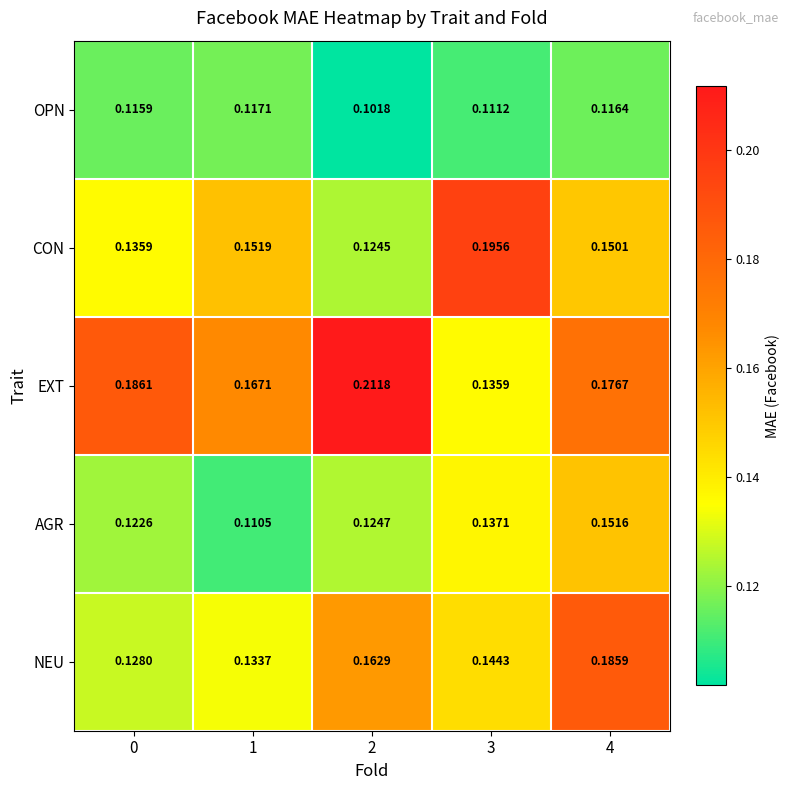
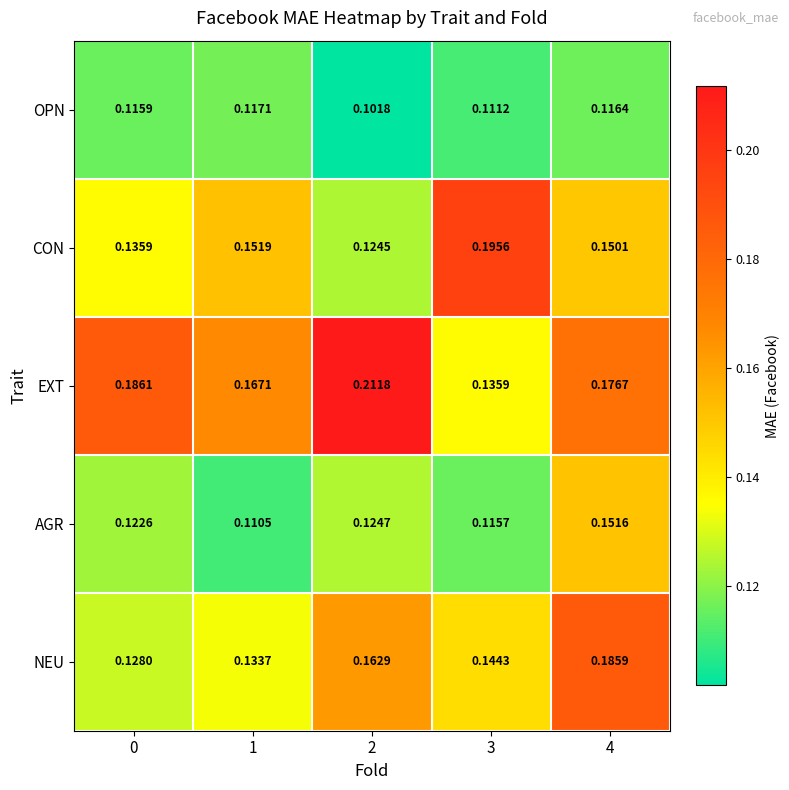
AGR, 3: 0.1371 -> 0.1157
